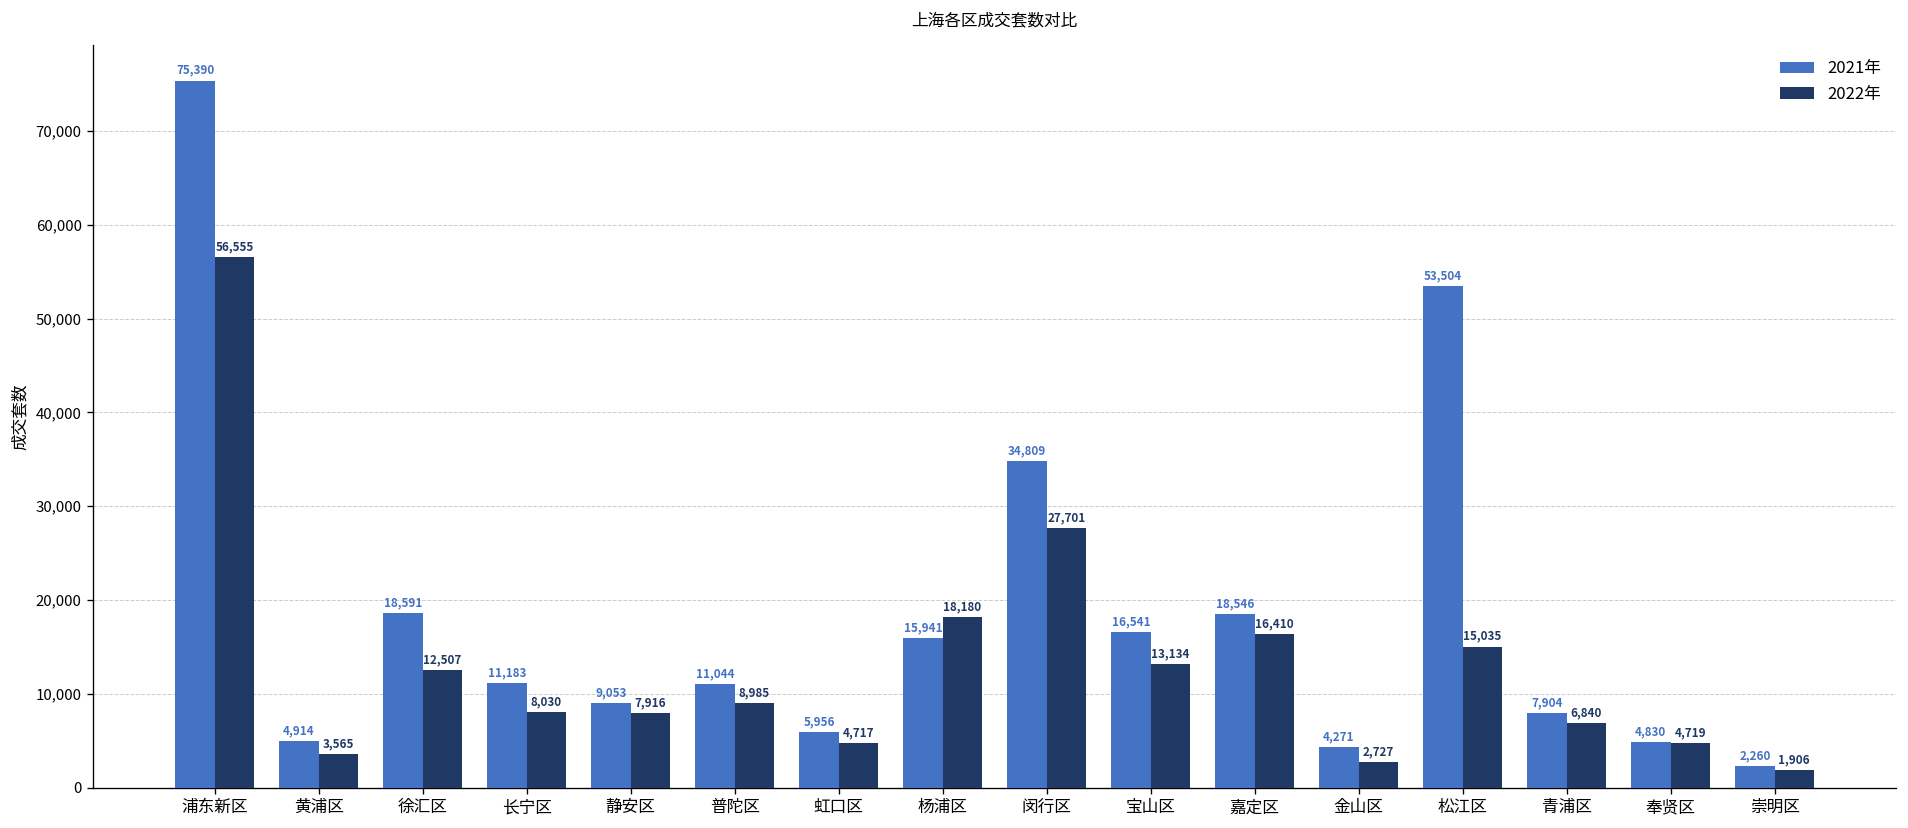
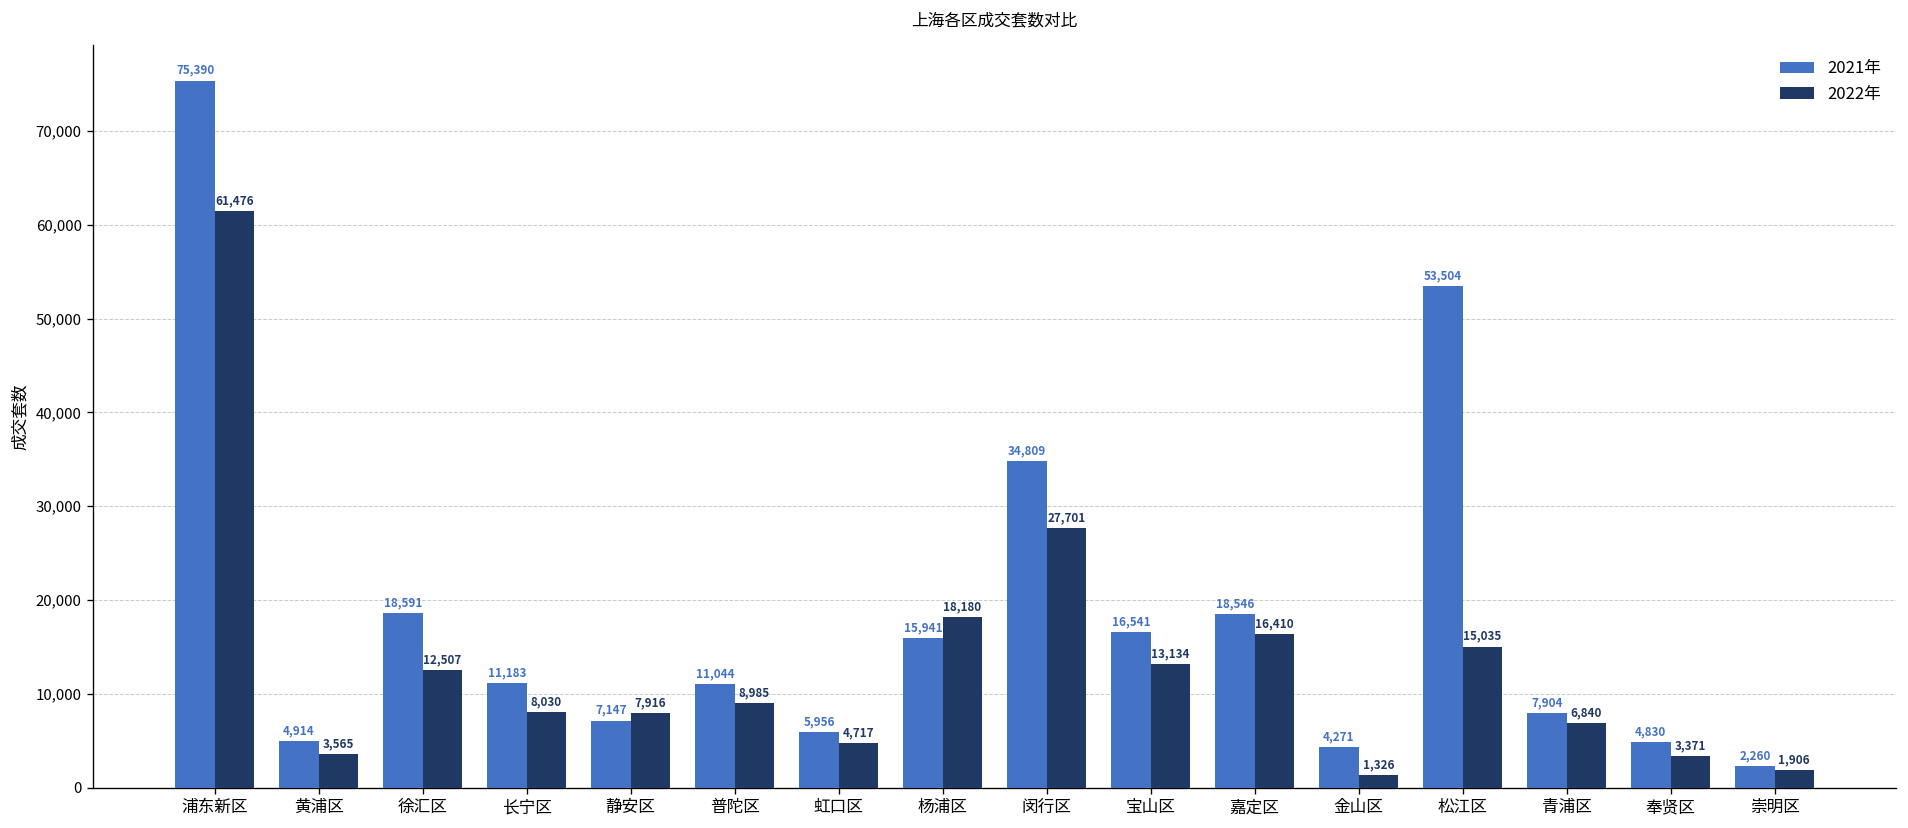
2022年, 浦东新区: 56,555 -> 61,476
2021年, 静安区: 9,053 -> 7,147
2022年, 金山区: 2,727 -> 1,326
2022年, 奉贤区: 4,719 -> 3,371
